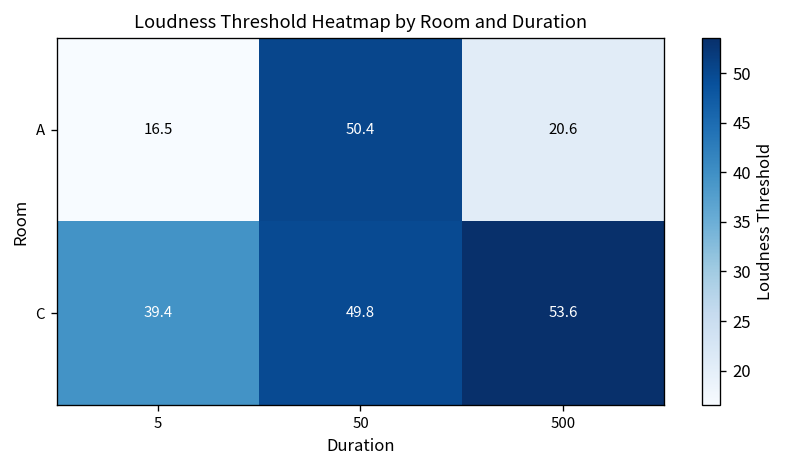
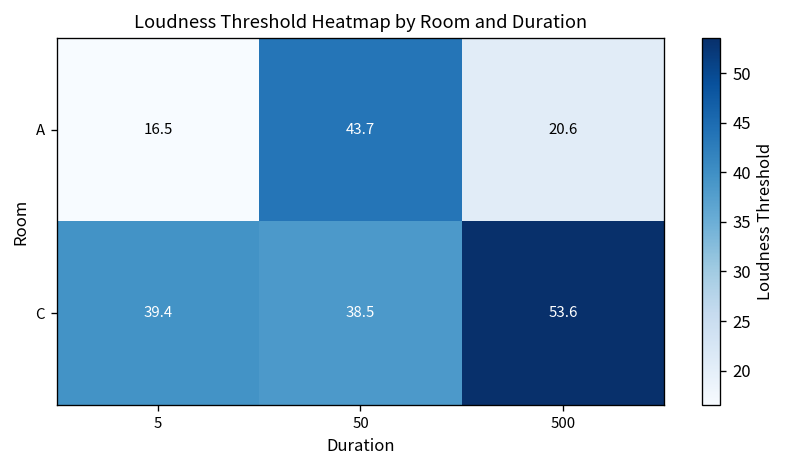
A, 50: 50.4 -> 43.7
C, 50: 49.8 -> 38.5
